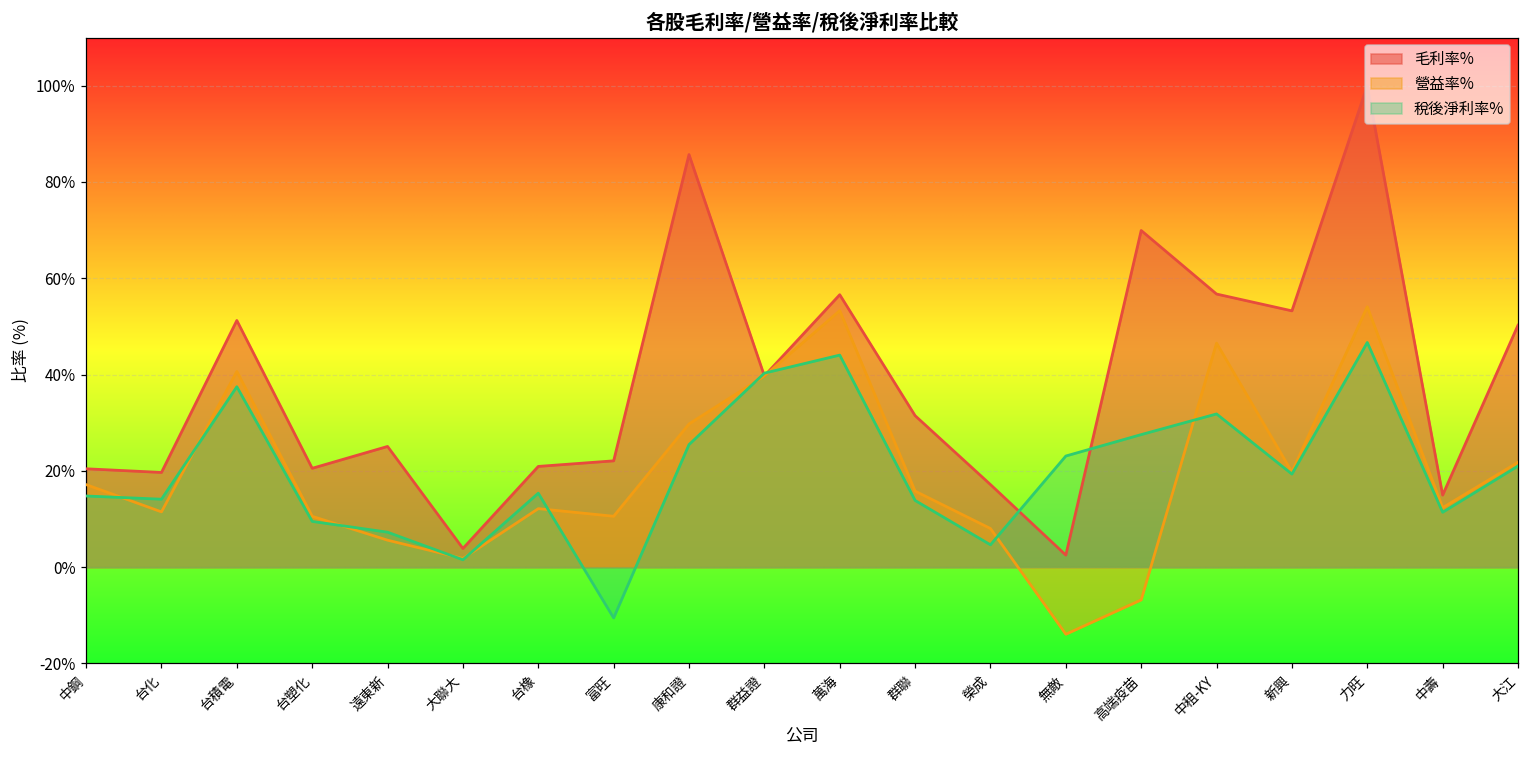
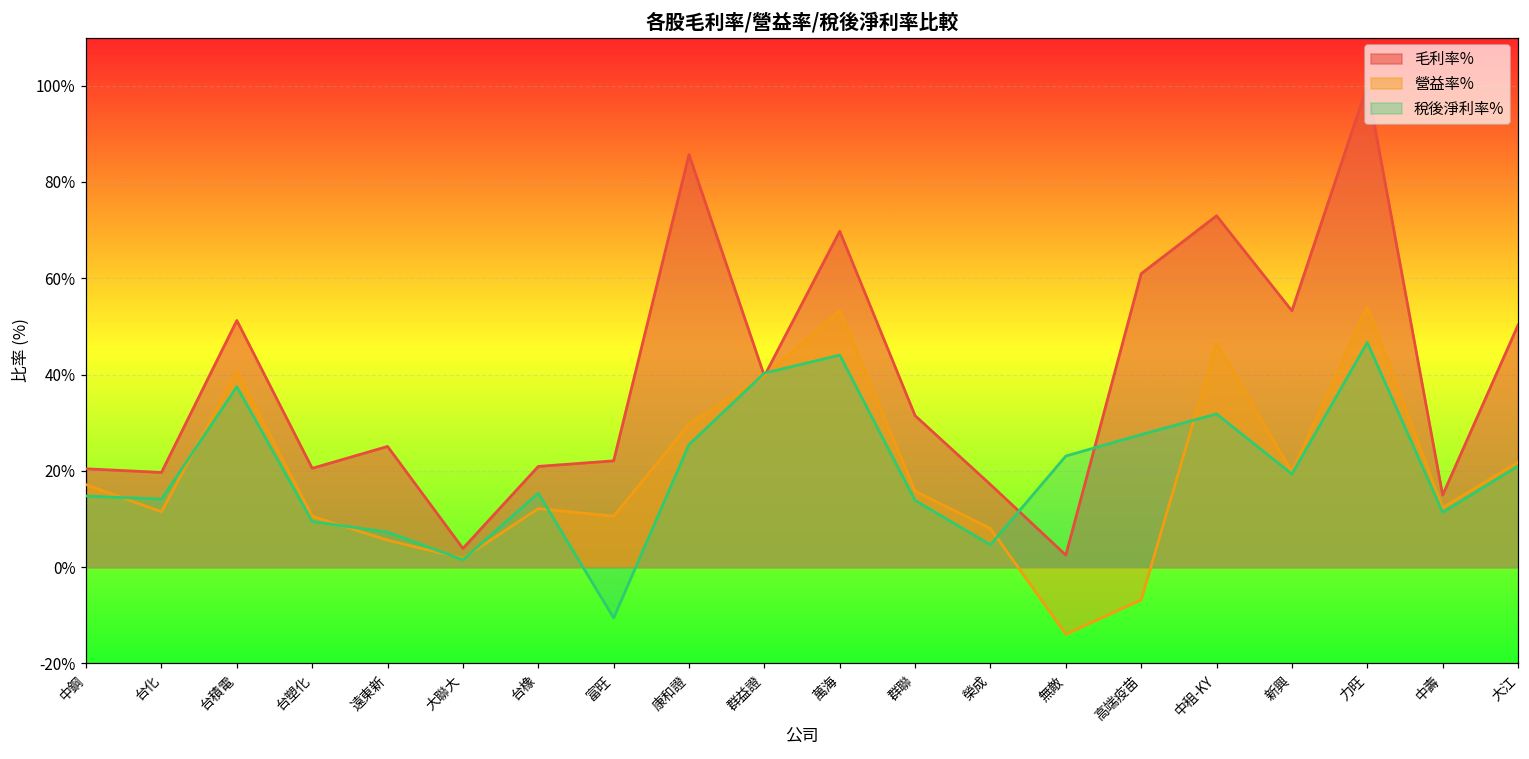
毛利率%, 萬海: 57% -> 70%
毛利率%, 高端疫苗: 70% -> 61%
毛利率%, 中租-KY: 57% -> 73%
